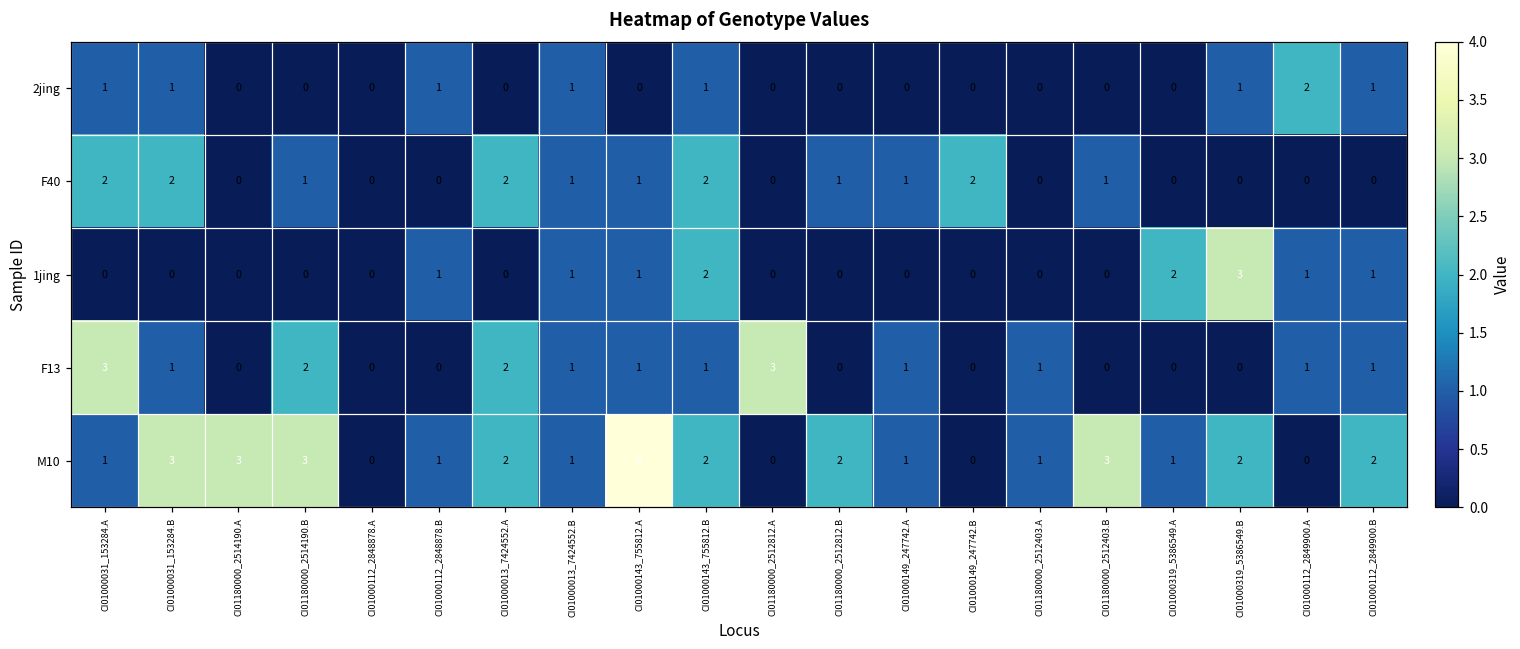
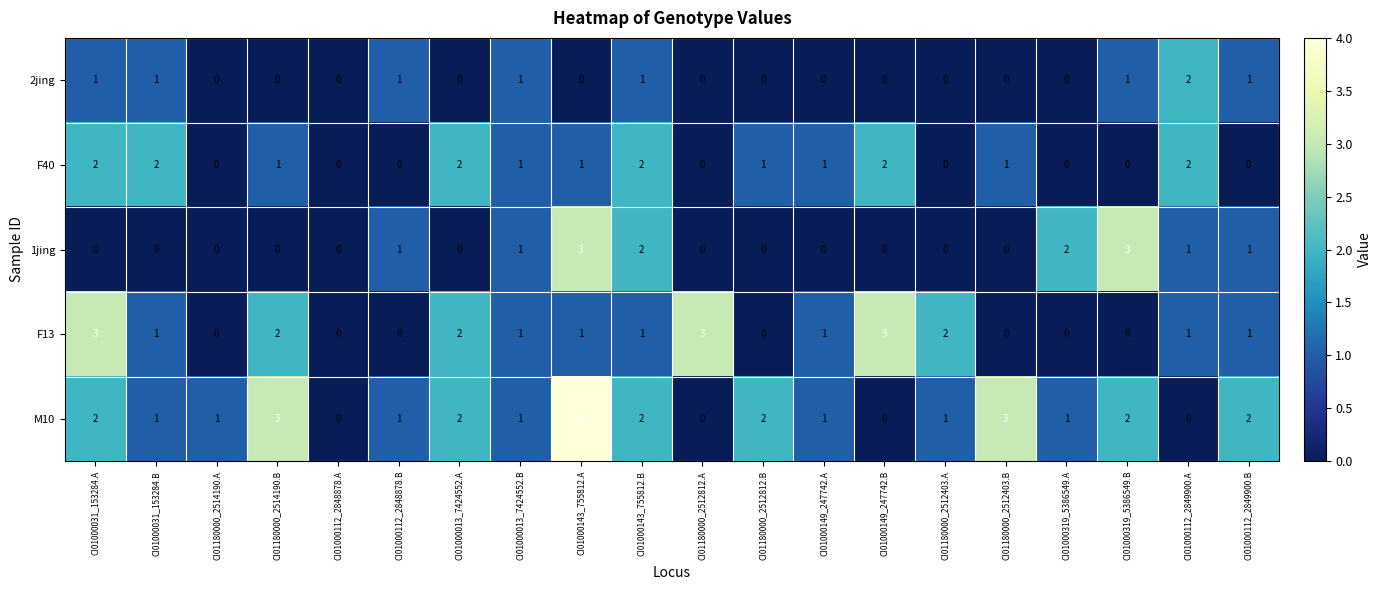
F40, CI01000112_2849900.A: 0 -> 2
1jing, CI01000143_755812.A: 1 -> 3
F13, CI01000149_247742.B: 0 -> 3
F13, CI01180000_2512403.A: 1 -> 2
M10, CI01000031_153284.A: 1 -> 2
M10, CI01000031_153284.B: 3 -> 1
M10, CI01180000_2514190.A: 3 -> 1
